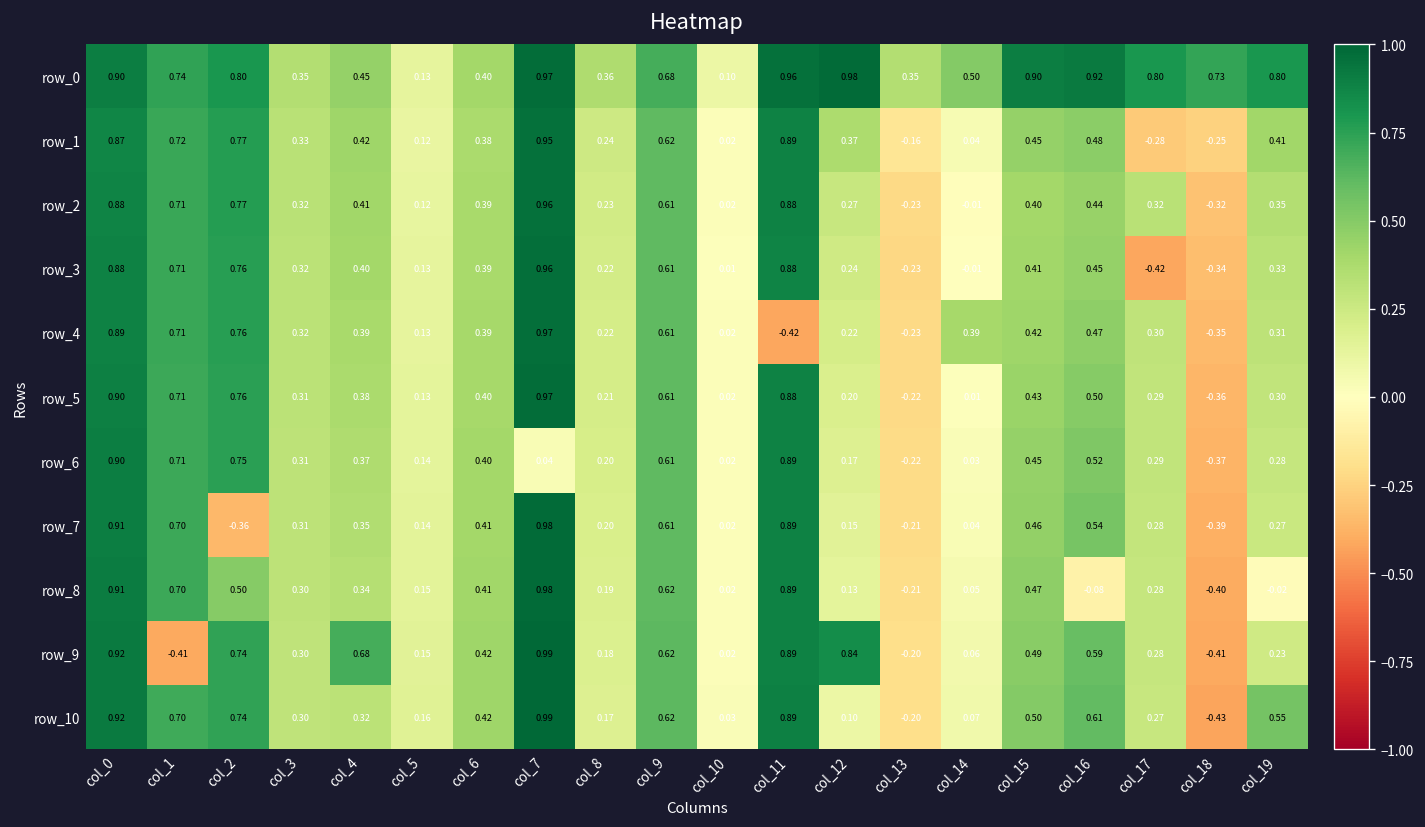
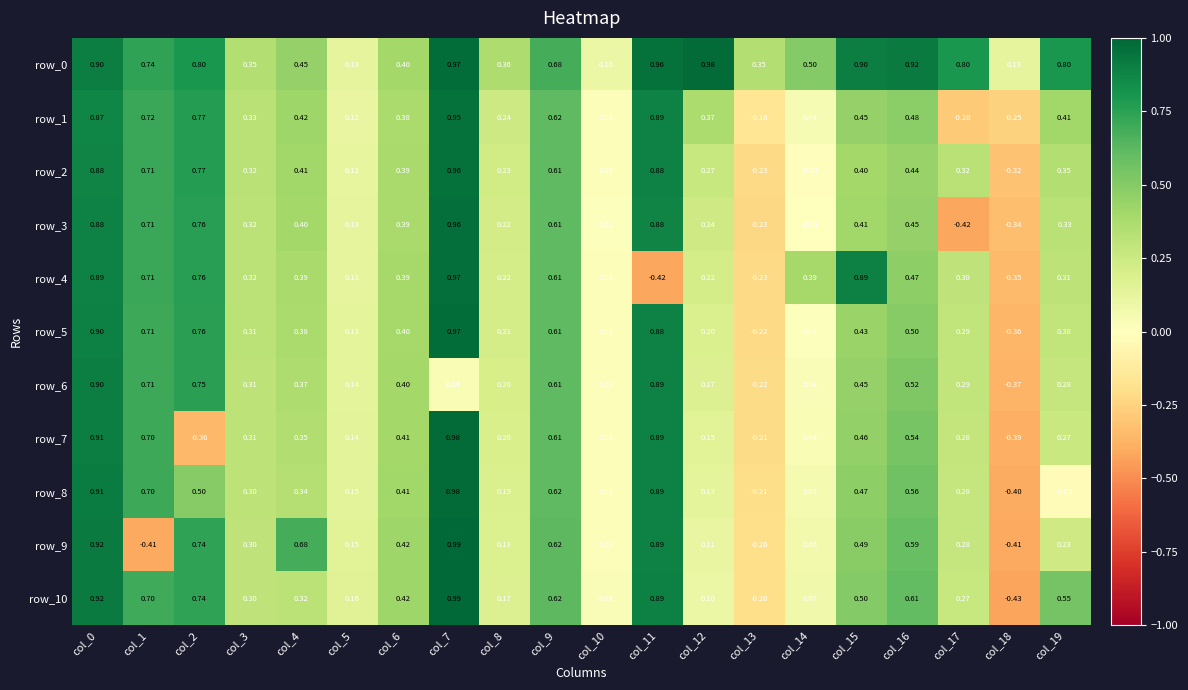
row_0, col_18: 0.73 -> 0.13
row_4, col_15: 0.42 -> 0.89
row_8, col_16: -0.08 -> 0.56
row_9, col_12: 0.84 -> 0.11
